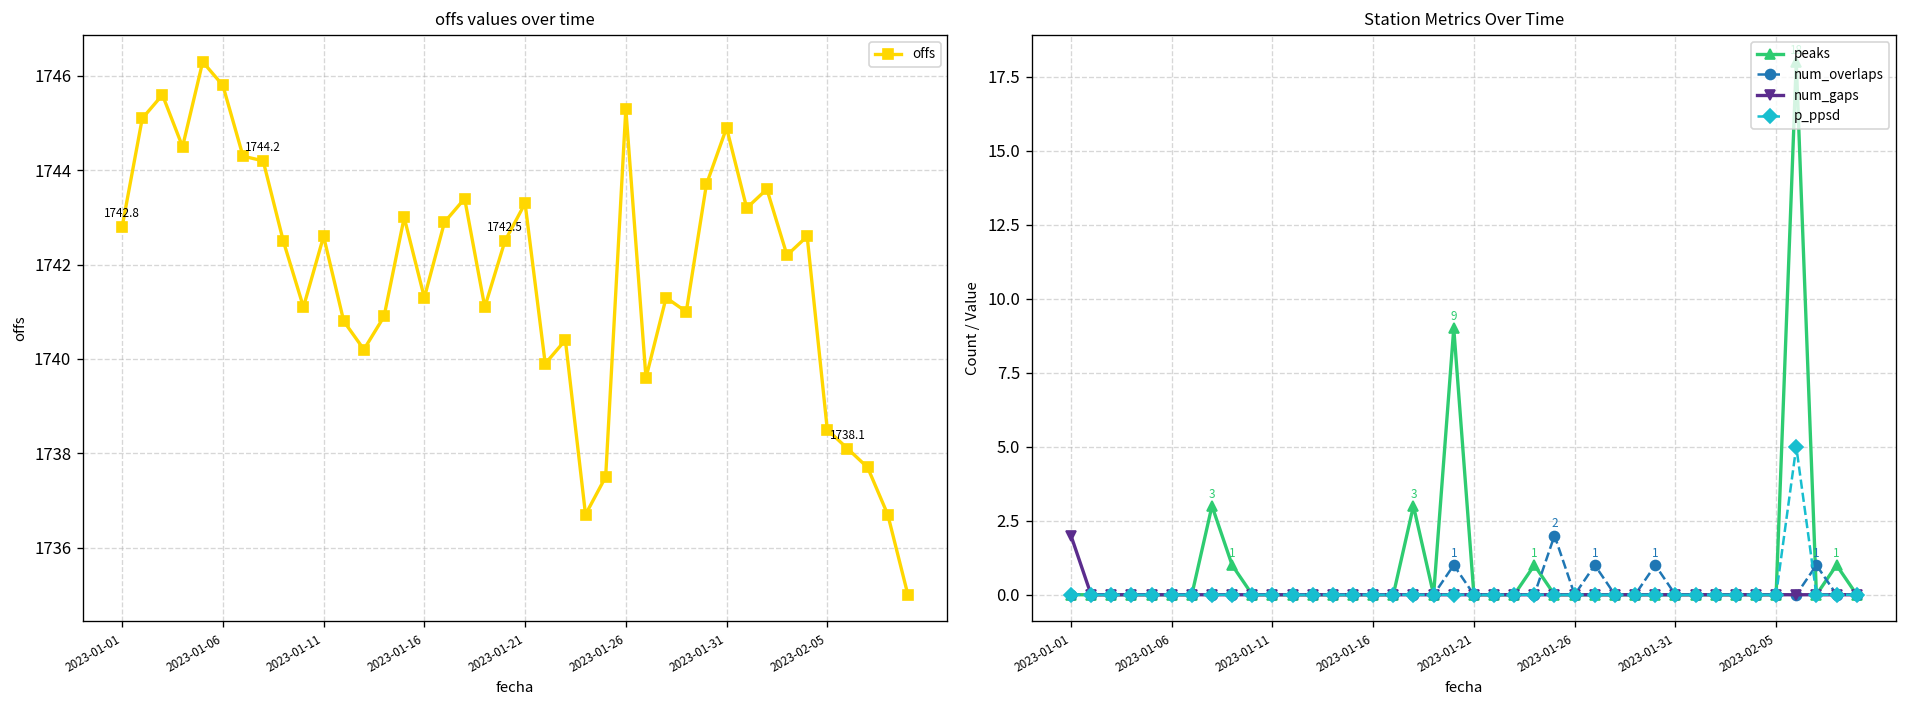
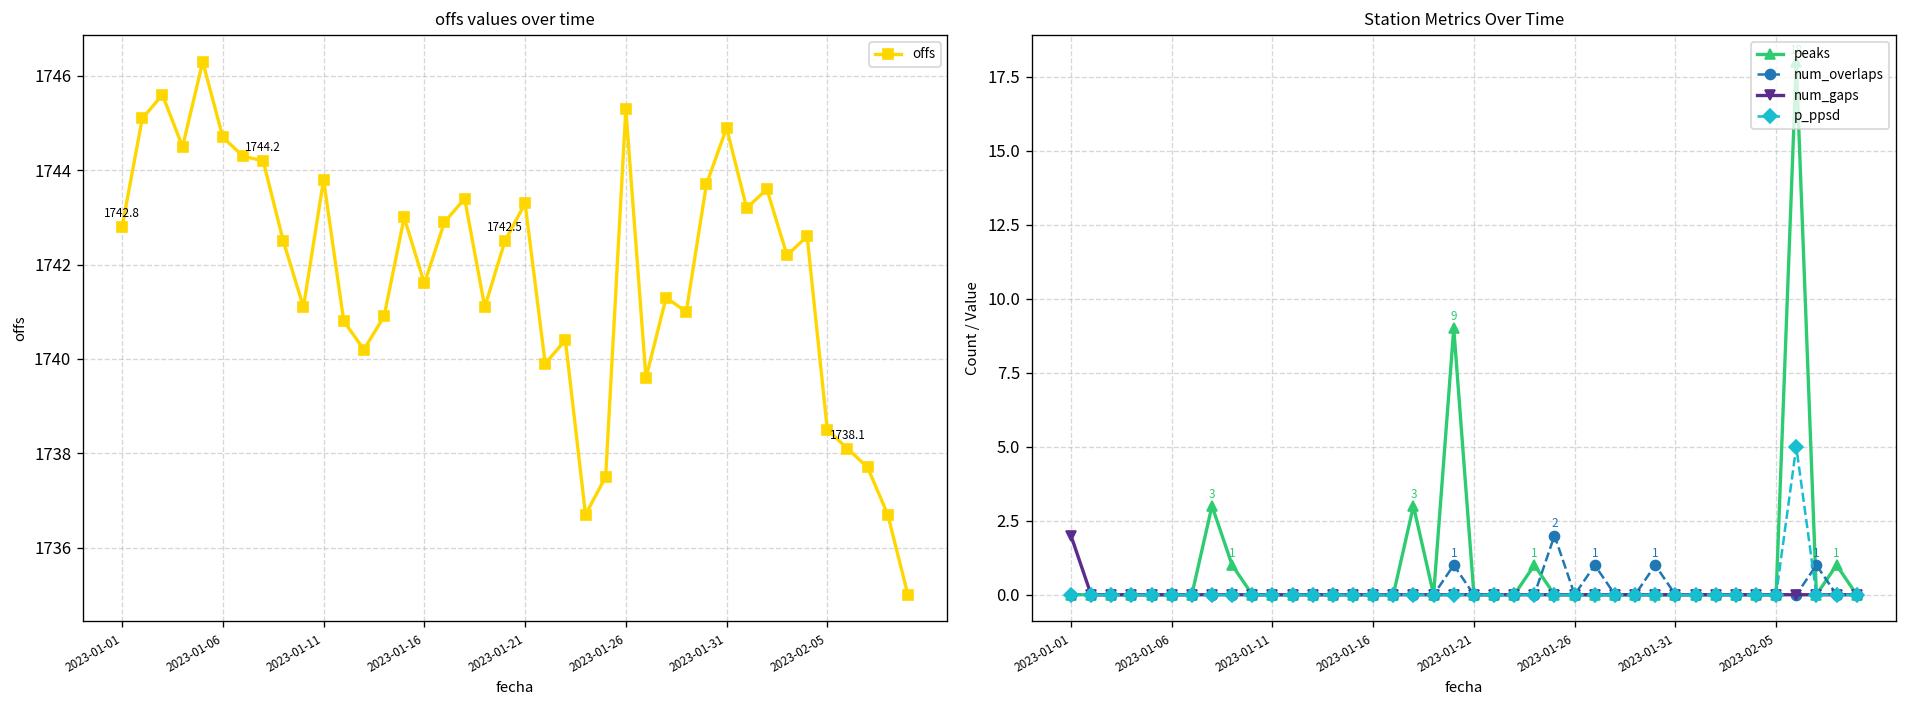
offs values over time, 2023-01-06: 1745.8 -> 1744.7
offs values over time, 2023-01-11: 1742.6 -> 1743.8
offs values over time, 2023-01-16: 1741.3 -> 1741.6
